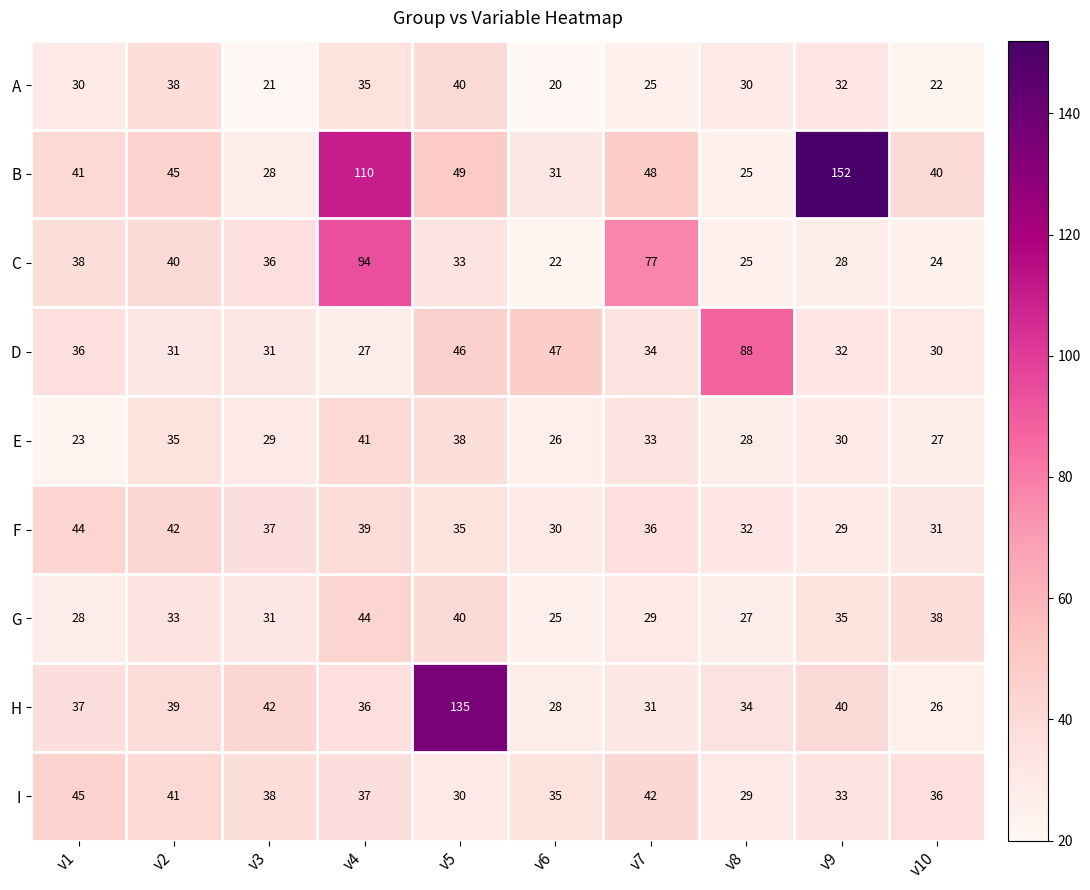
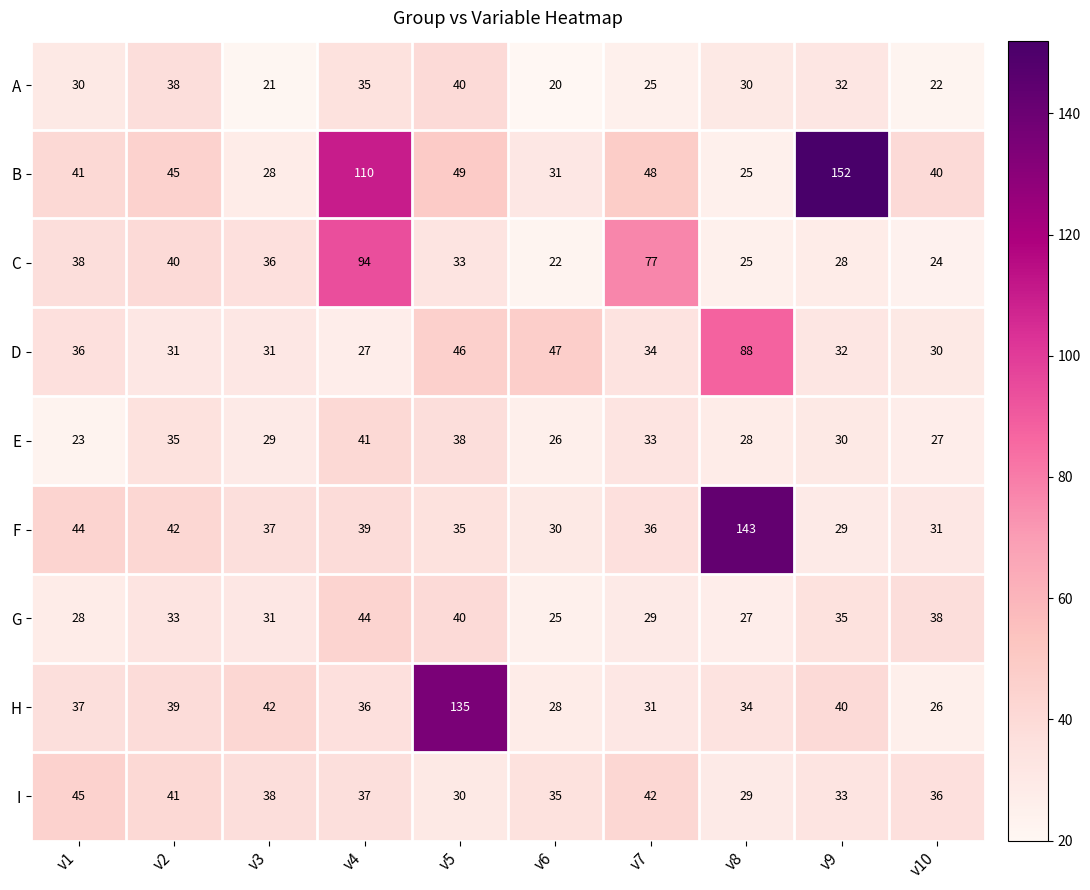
F, v8: 32 -> 143
